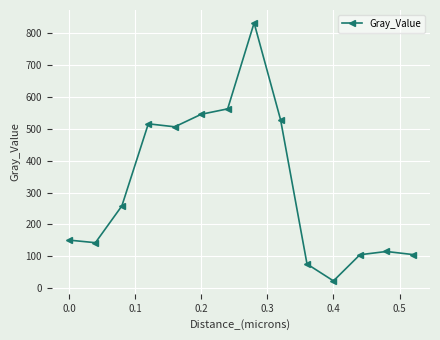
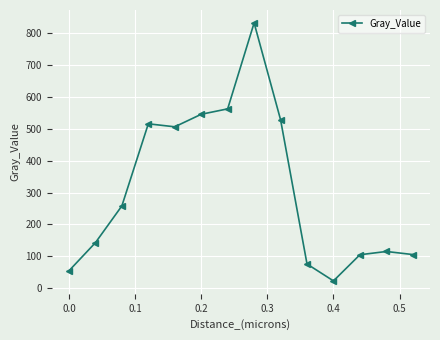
0.0: 150 -> 50
